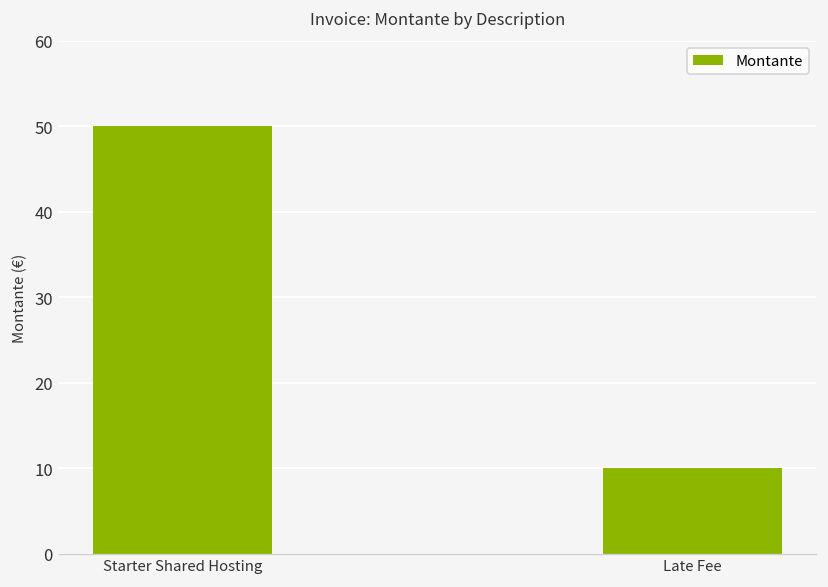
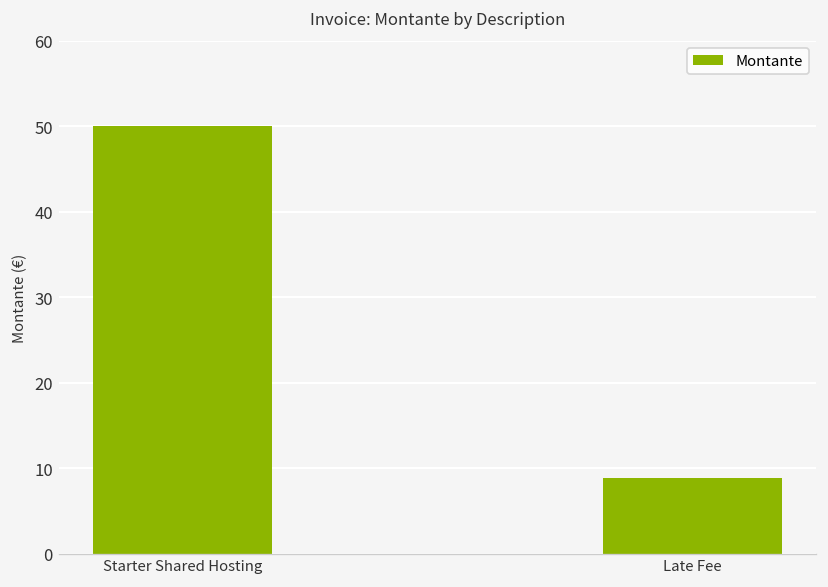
Late Fee: 10 -> 9
